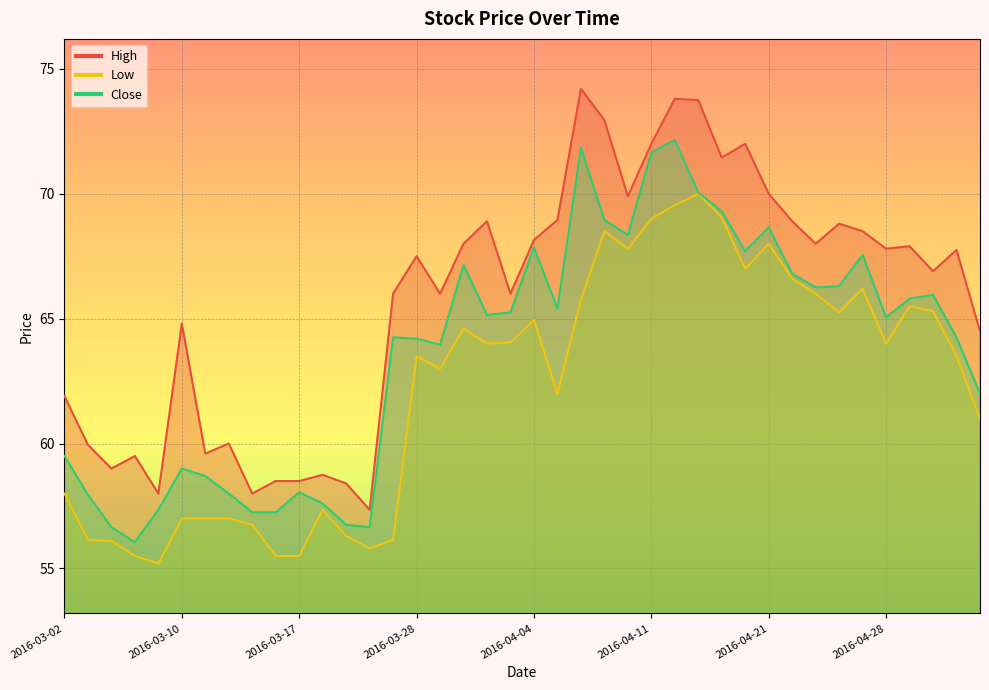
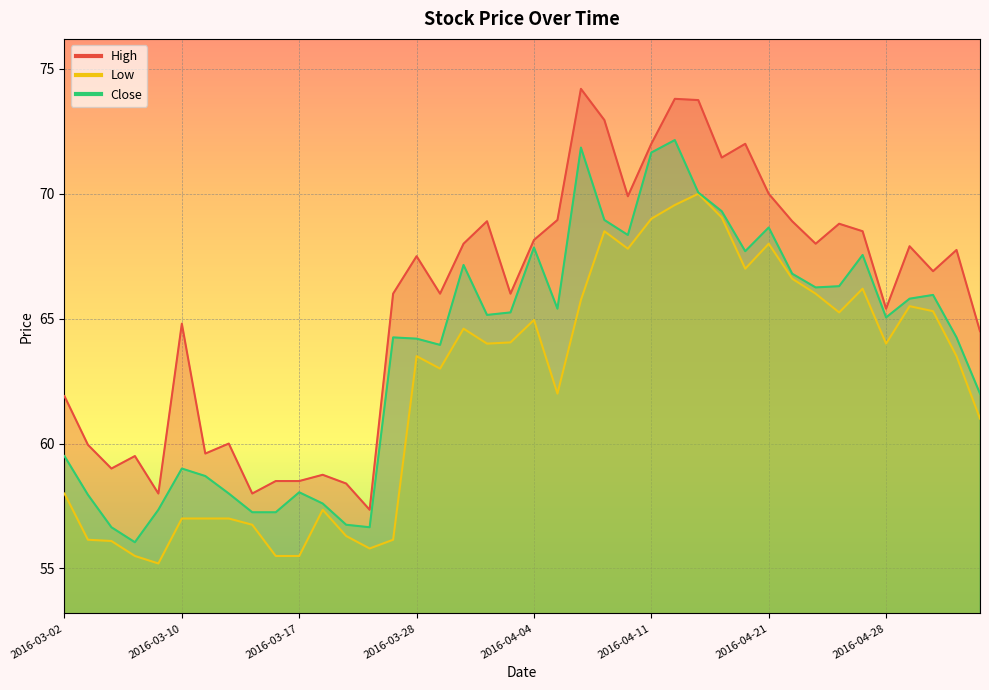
High, 2016-04-28: 67.8 -> 65.4
